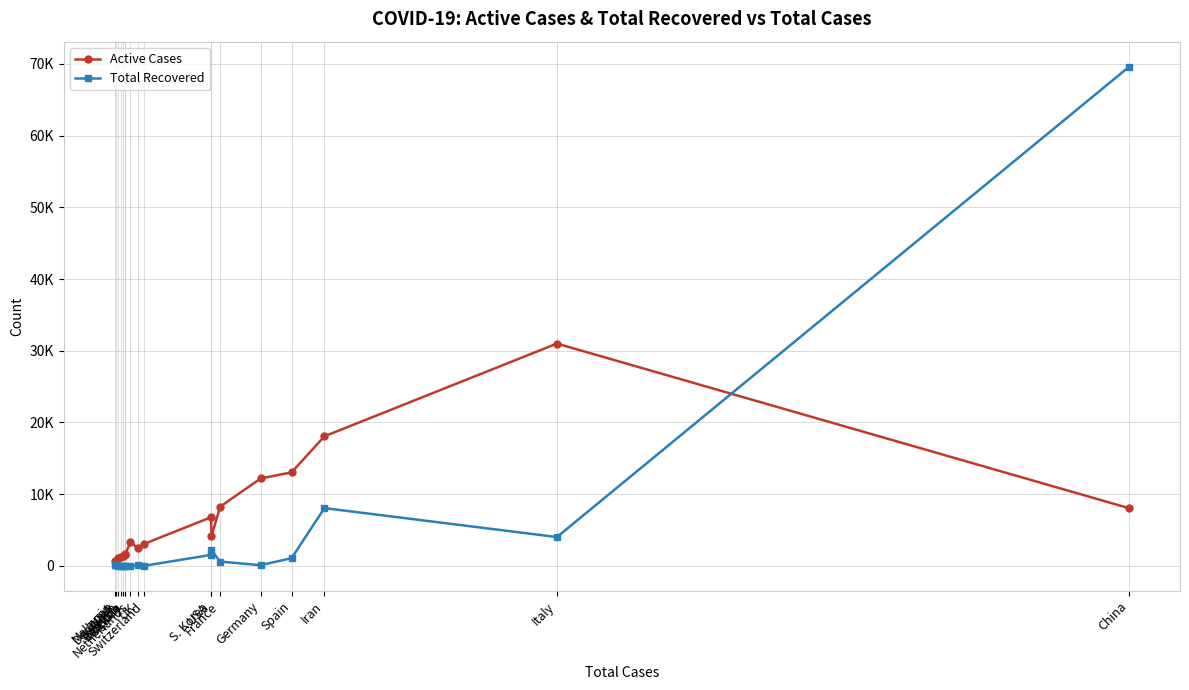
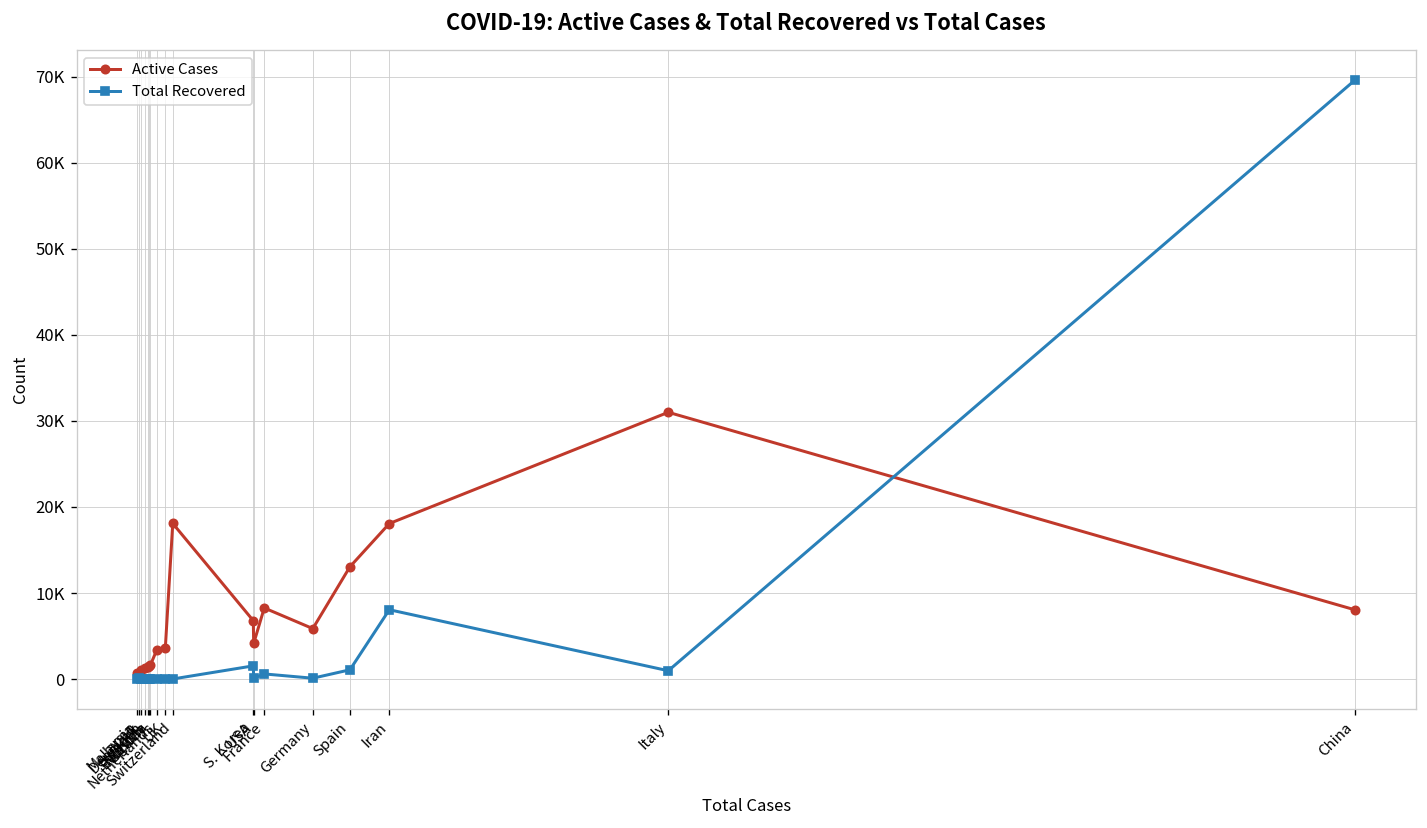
Active Cases, UK: 2000 -> 4000
Active Cases, Switzerland: 3000 -> 18000
Total Recovered, USA: 2000 -> 0
Active Cases, Germany: 12000 -> 6000
Total Recovered, Italy: 4000 -> 1000
